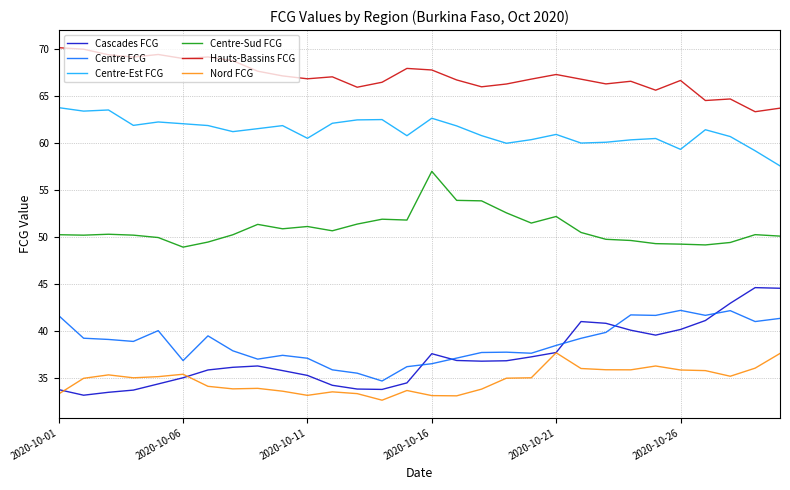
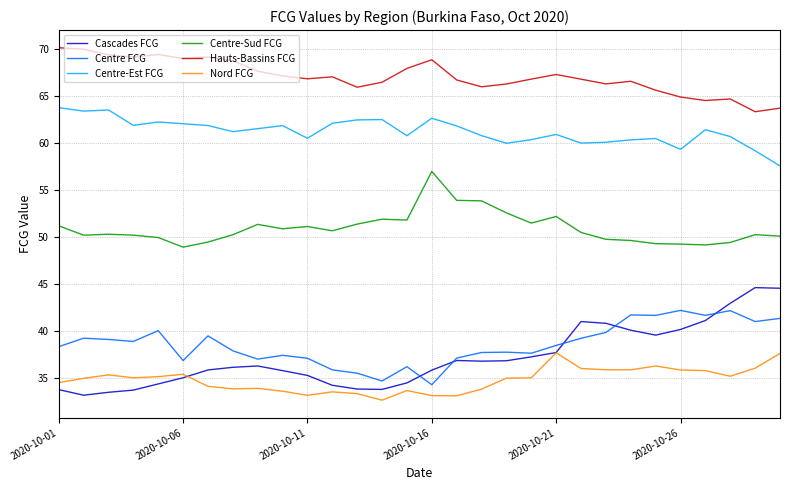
Centre FCG, 2020-10-01: 42 -> 38
Centre-Sud FCG, 2020-10-01: 50 -> 51
Nord FCG, 2020-10-01: 33 -> 35
Cascades FCG, 2020-10-16: 38 -> 36
Centre FCG, 2020-10-16: 37 -> 34
Hauts-Bassins FCG, 2020-10-16: 68 -> 69
Hauts-Bassins FCG, 2020-10-26: 67 -> 65
